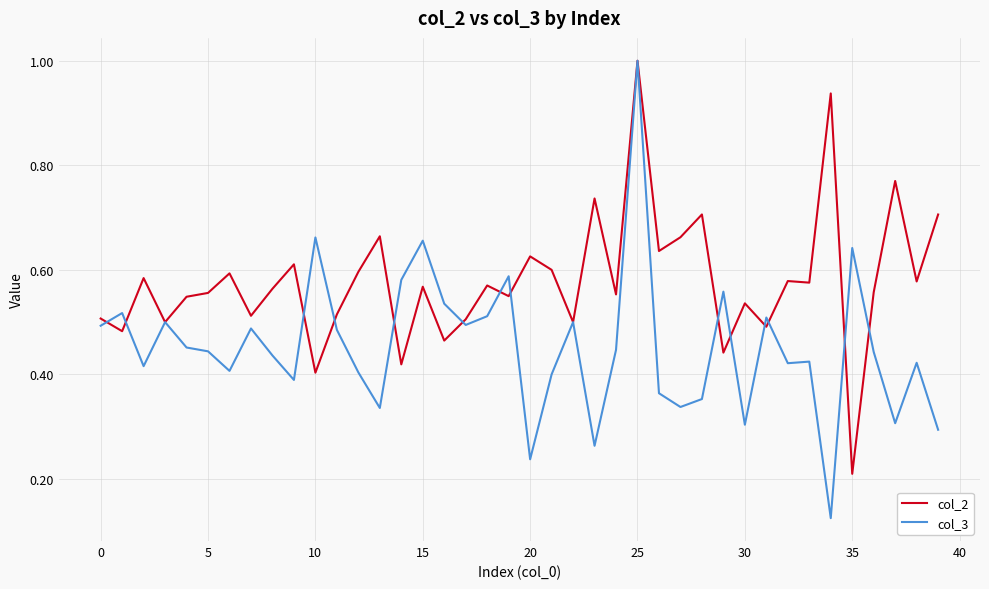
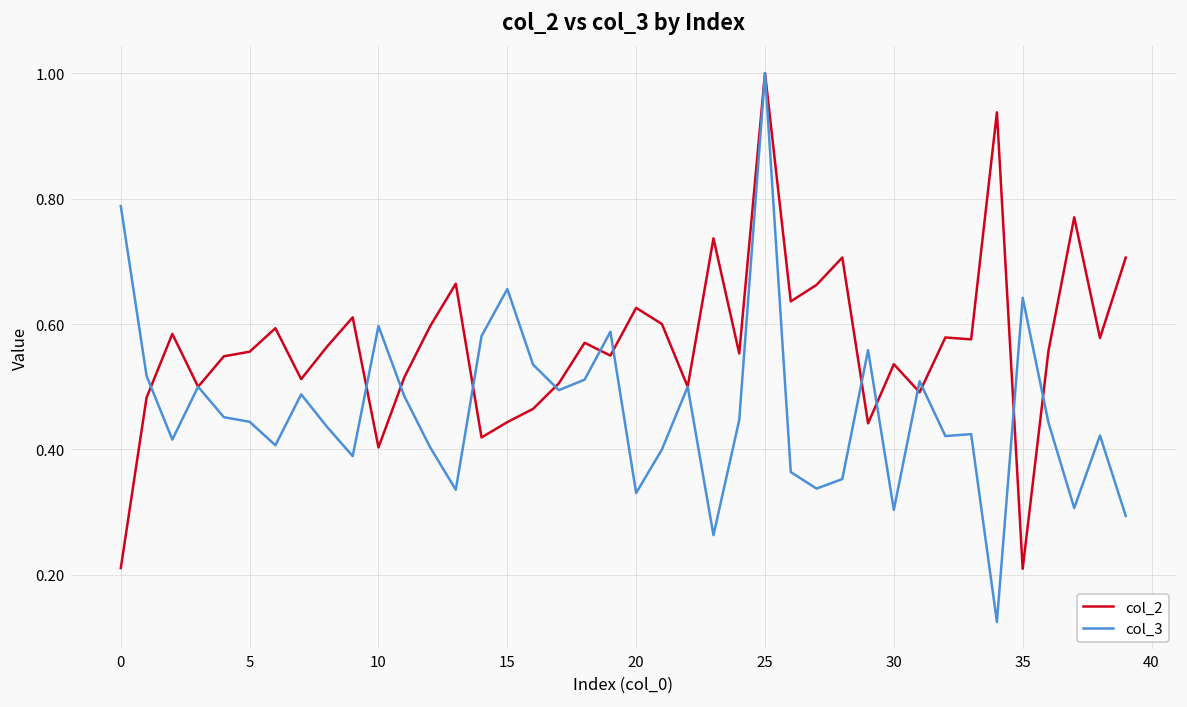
col_2, 0: 0.51 -> 0.21
col_3, 0: 0.49 -> 0.79
col_3, 10: 0.66 -> 0.60
col_2, 15: 0.57 -> 0.44
col_3, 20: 0.24 -> 0.33
